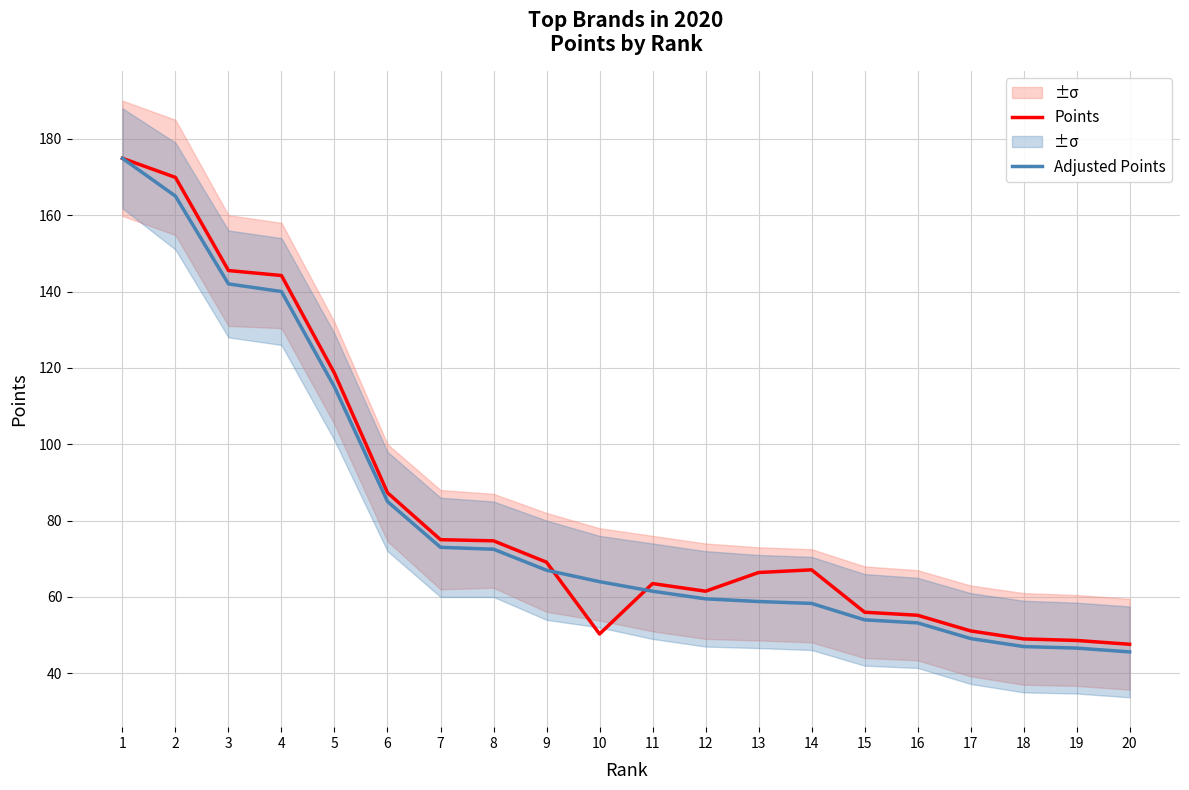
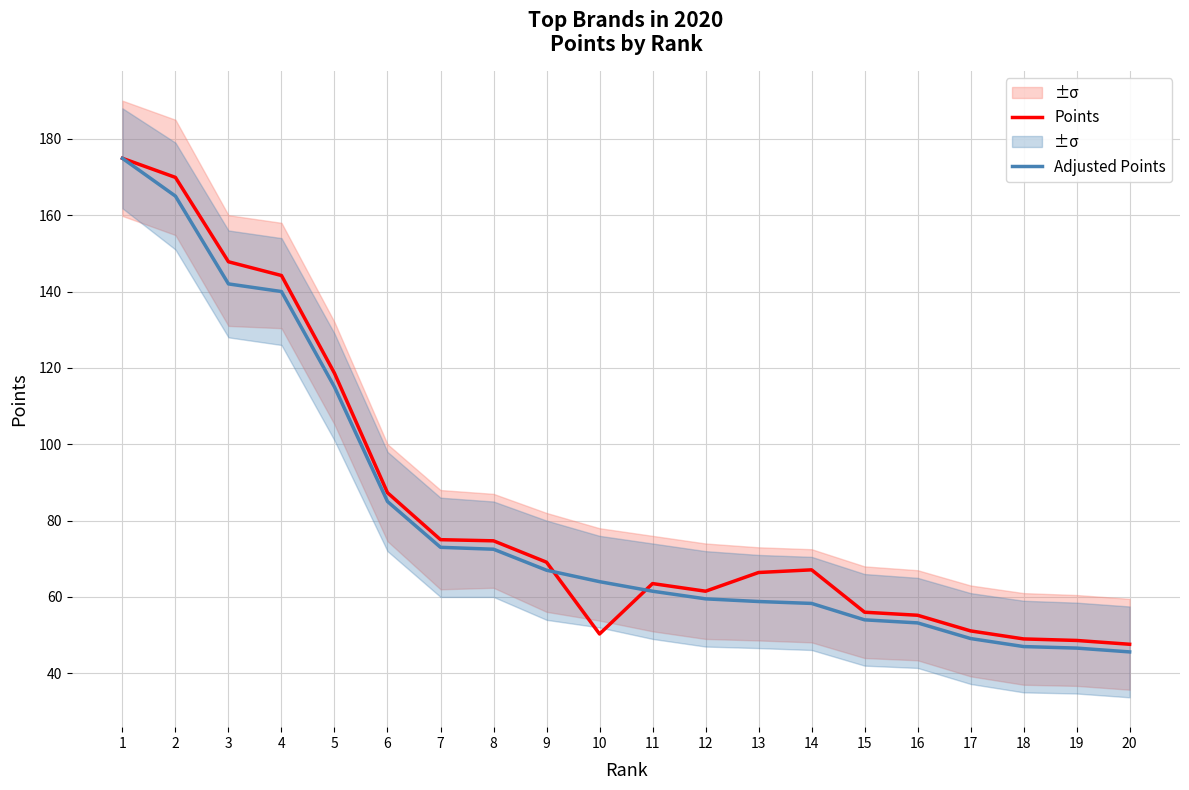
Points, 3: 146 -> 148
